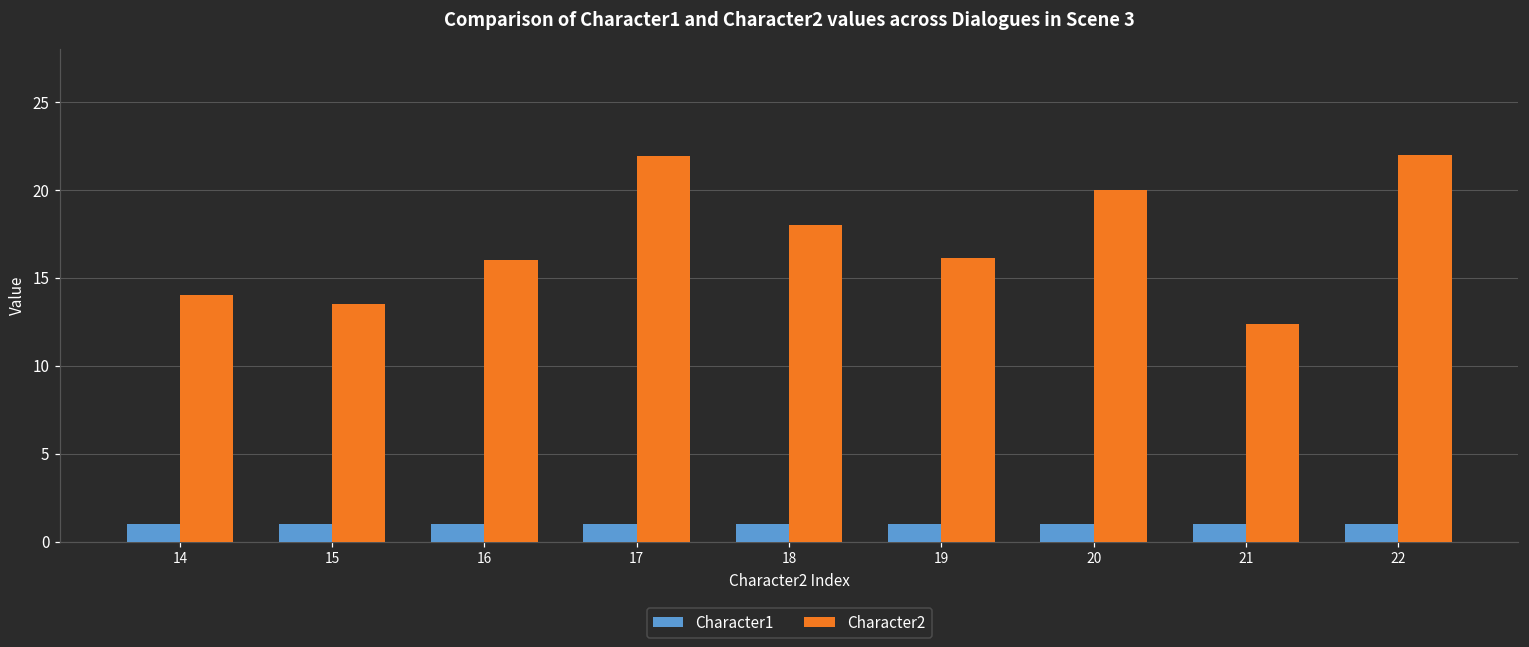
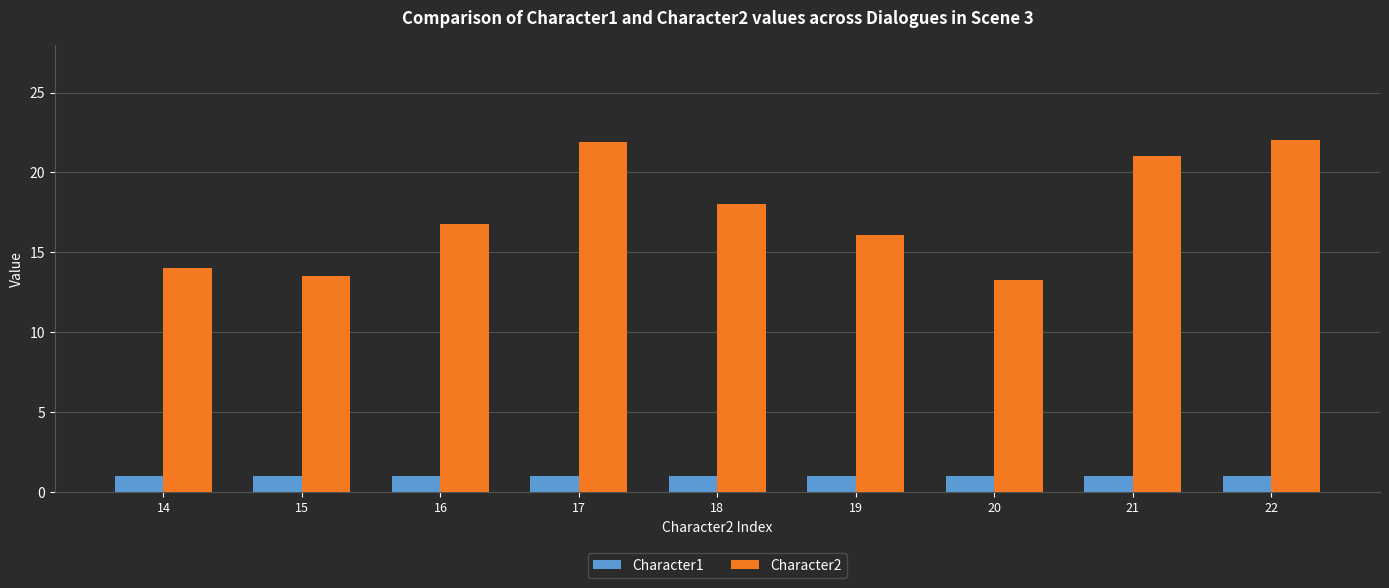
Character2, 16: 16.0 -> 16.8
Character2, 20: 20.0 -> 13.3
Character2, 21: 12.4 -> 21.0
